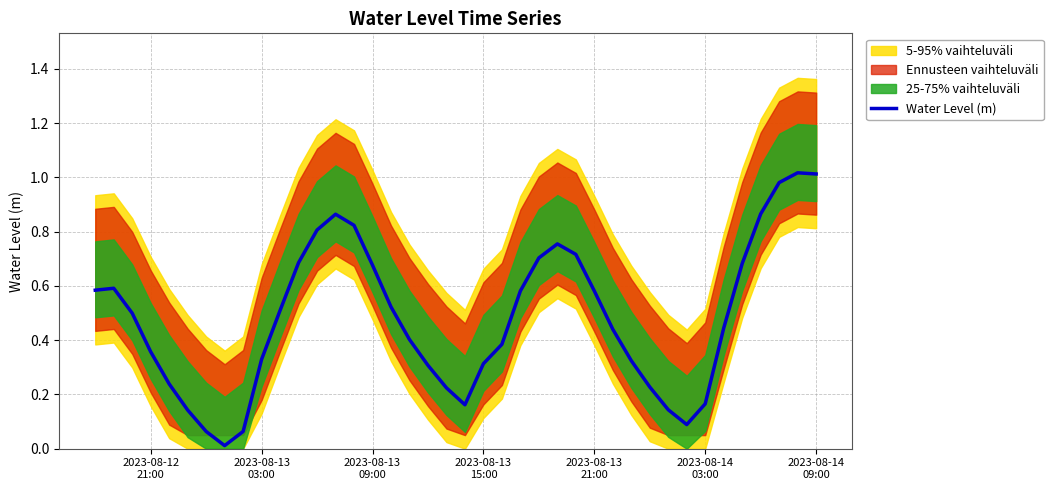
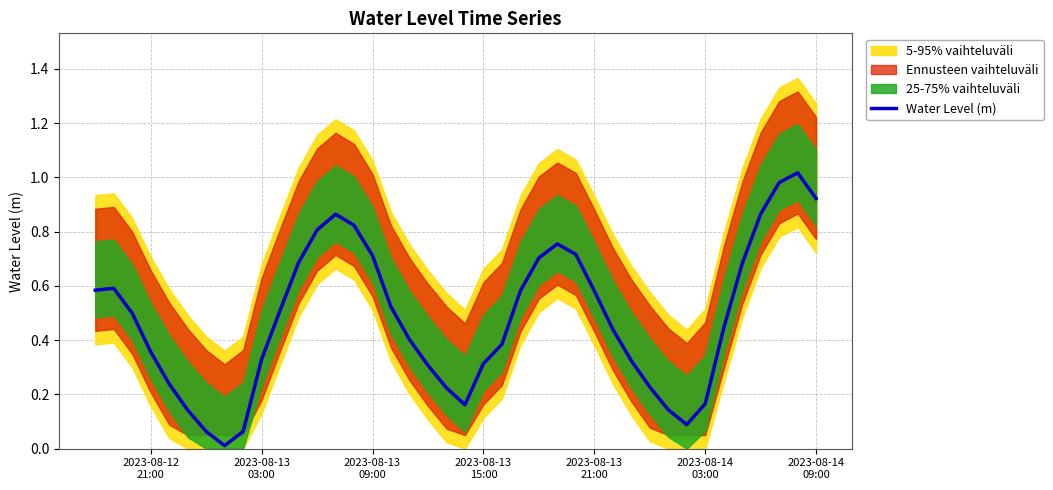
Water Level (m), 2023-08-13 09:00: 0.68 -> 0.71
Water Level (m), 2023-08-14 09:00: 1.01 -> 0.92
